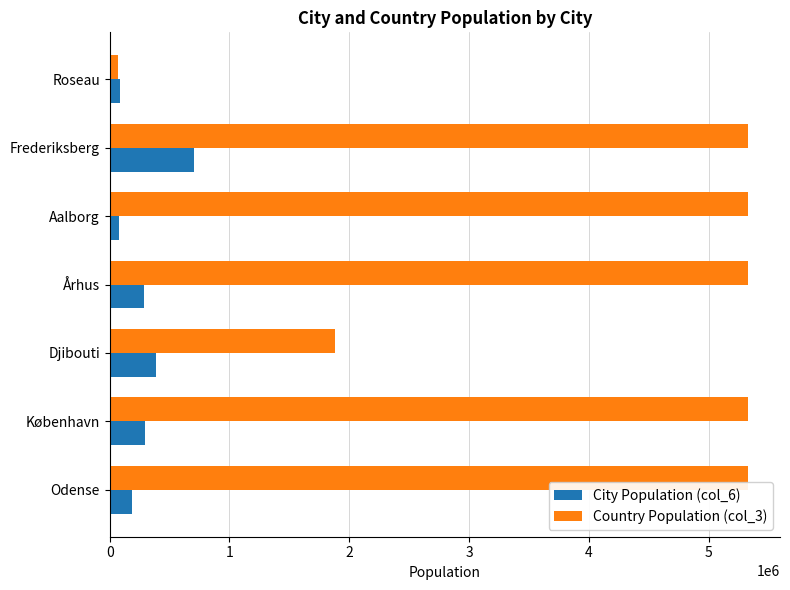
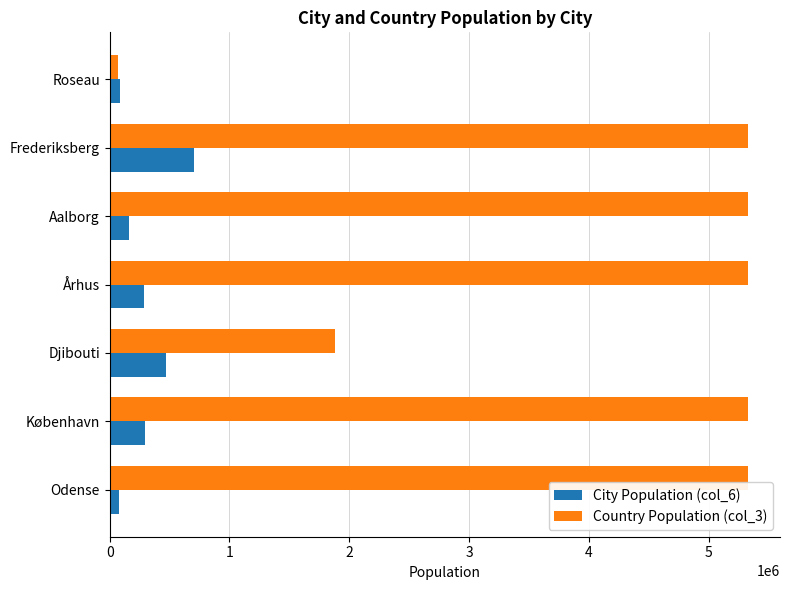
City Population (col_6), Aalborg: 80000 -> 160000
City Population (col_6), Djibouti: 380000 -> 470000
City Population (col_6), Odense: 180000 -> 80000
